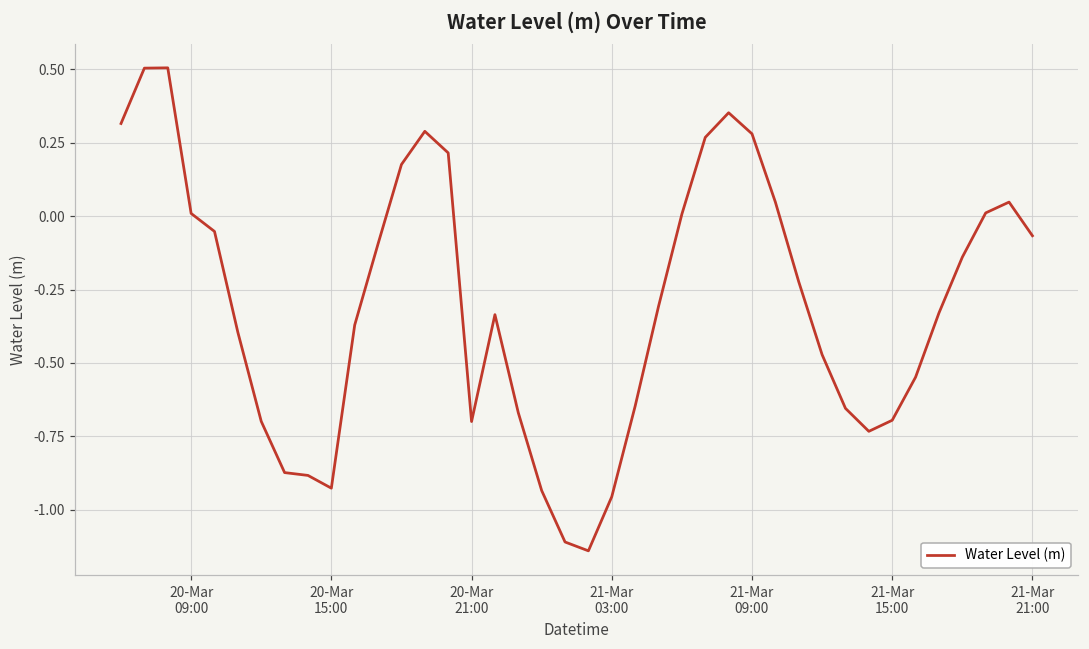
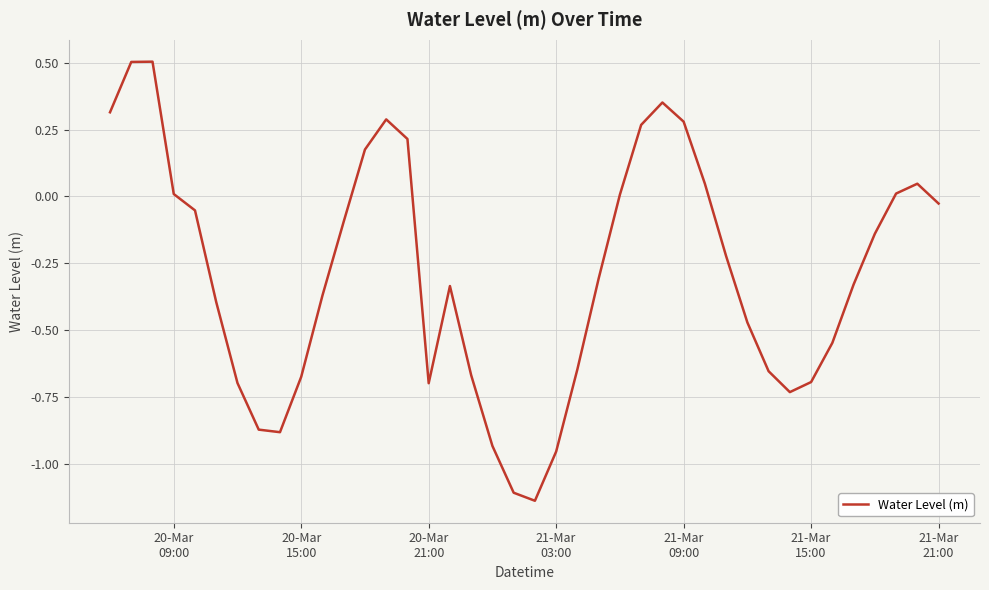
20-Mar 15:00: -0.93 -> -0.68
21-Mar 21:00: -0.07 -> -0.03
